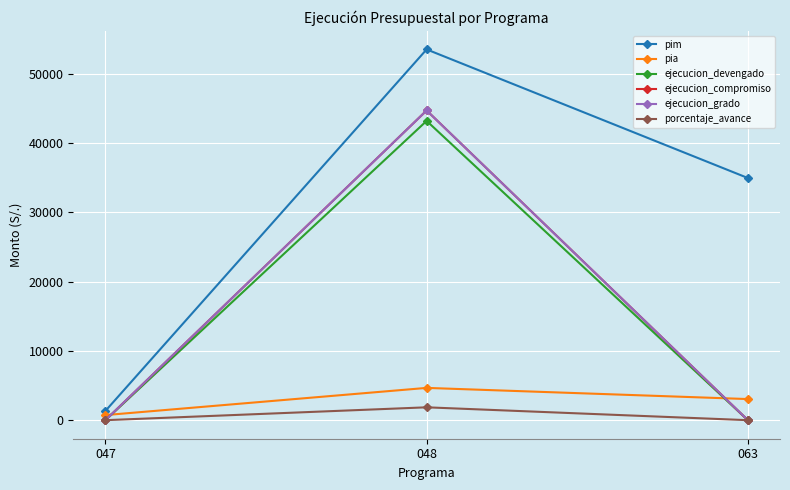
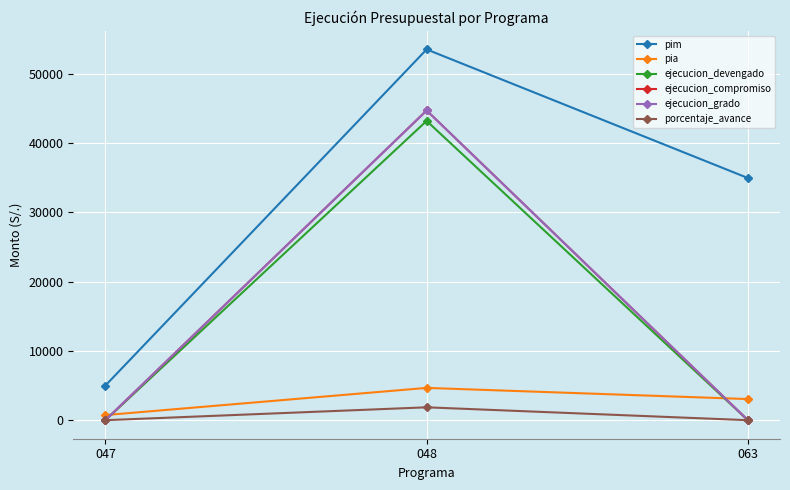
pim, 047: 1000 -> 5000
